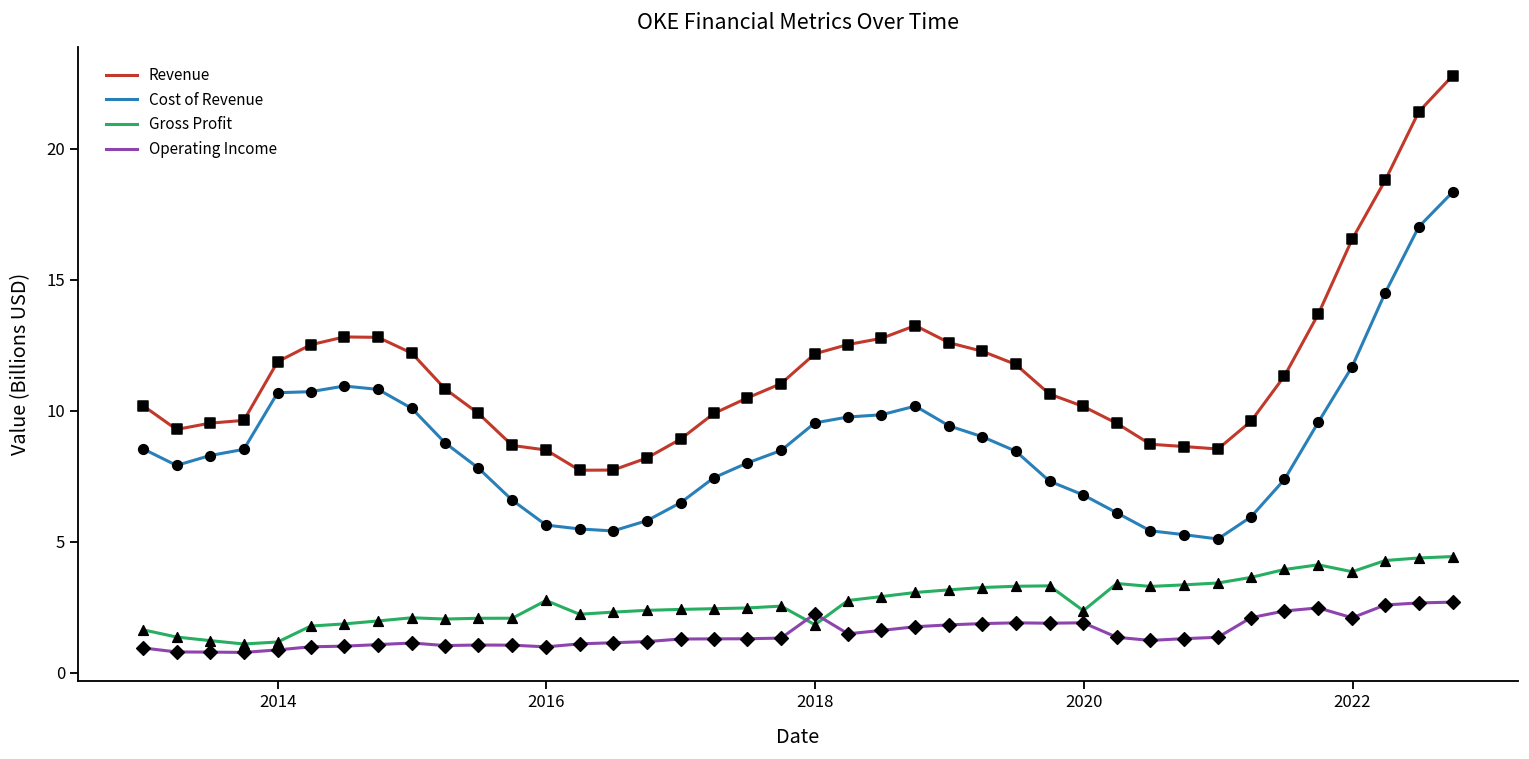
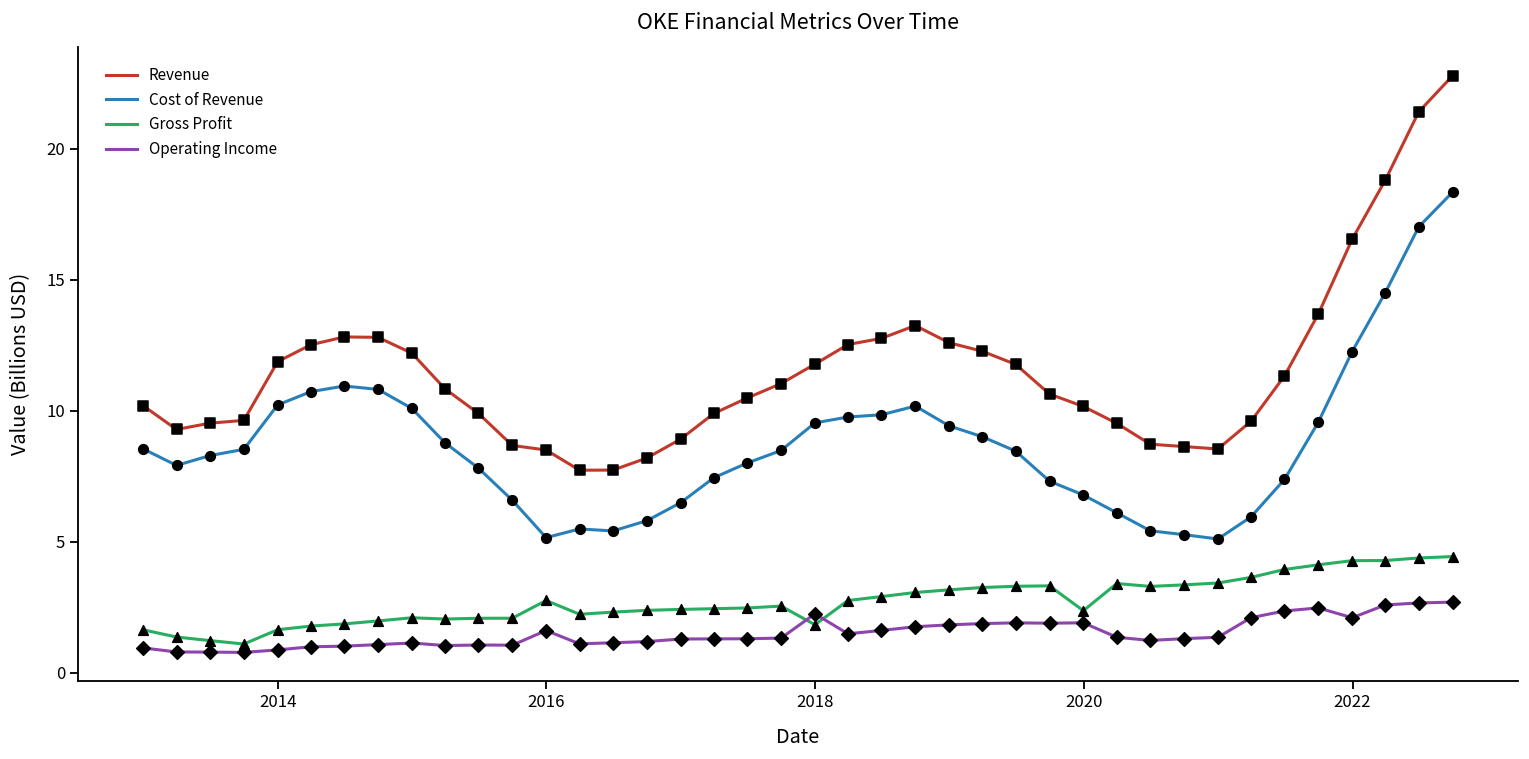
Cost of Revenue, 2014: 10.7 -> 10.2
Gross Profit, 2014: 1.2 -> 1.6
Cost of Revenue, 2016: 5.6 -> 5.2
Operating Income, 2016: 1.0 -> 1.6
Revenue, 2018: 12.2 -> 11.8
Cost of Revenue, 2022: 11.7 -> 12.3
Gross Profit, 2022: 3.9 -> 4.3
